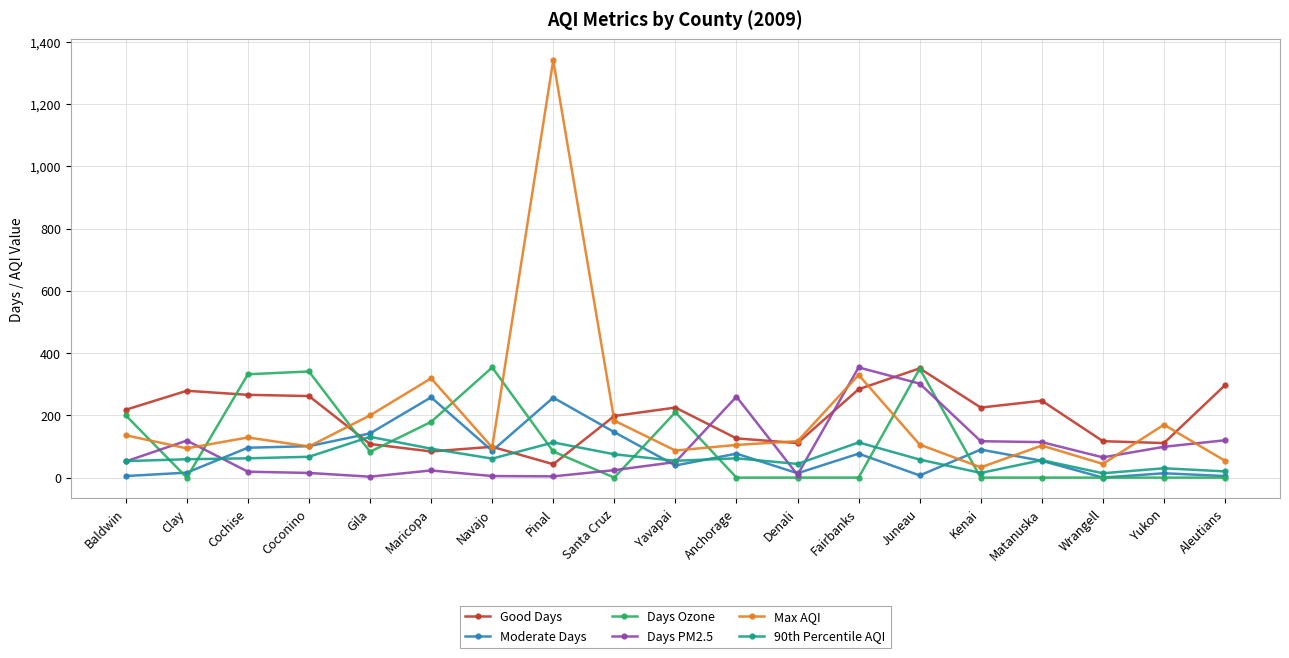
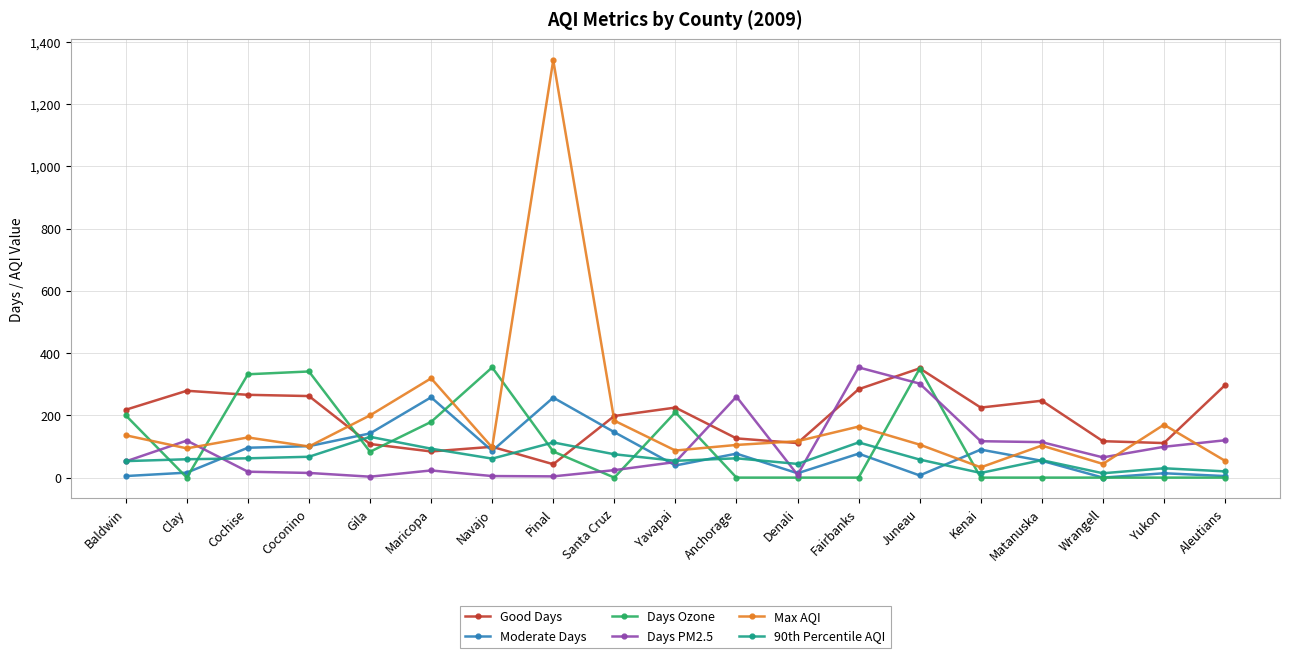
Max AQI, Fairbanks: 330 -> 160
